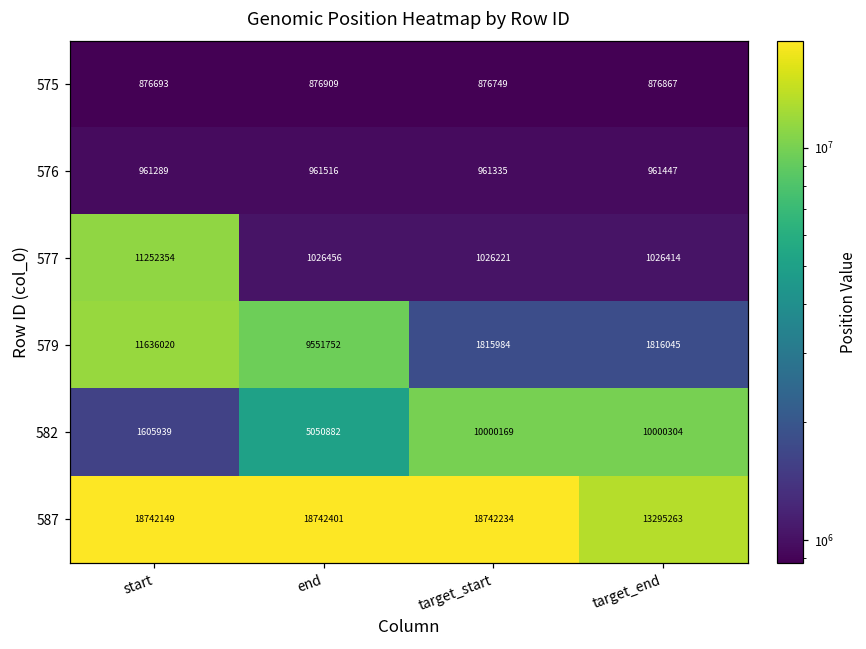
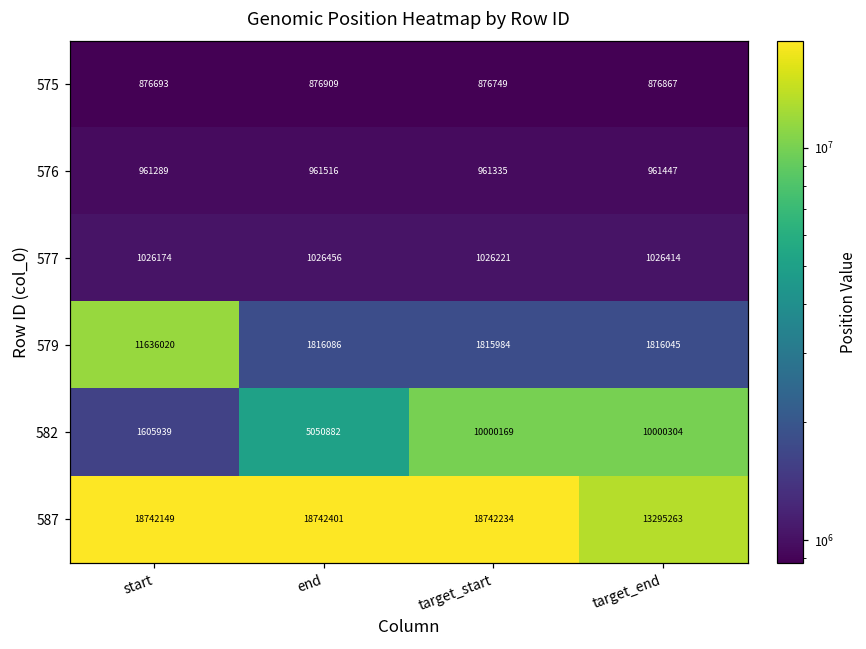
577, start: 11252354 -> 1026174
579, end: 9551752 -> 1816086
